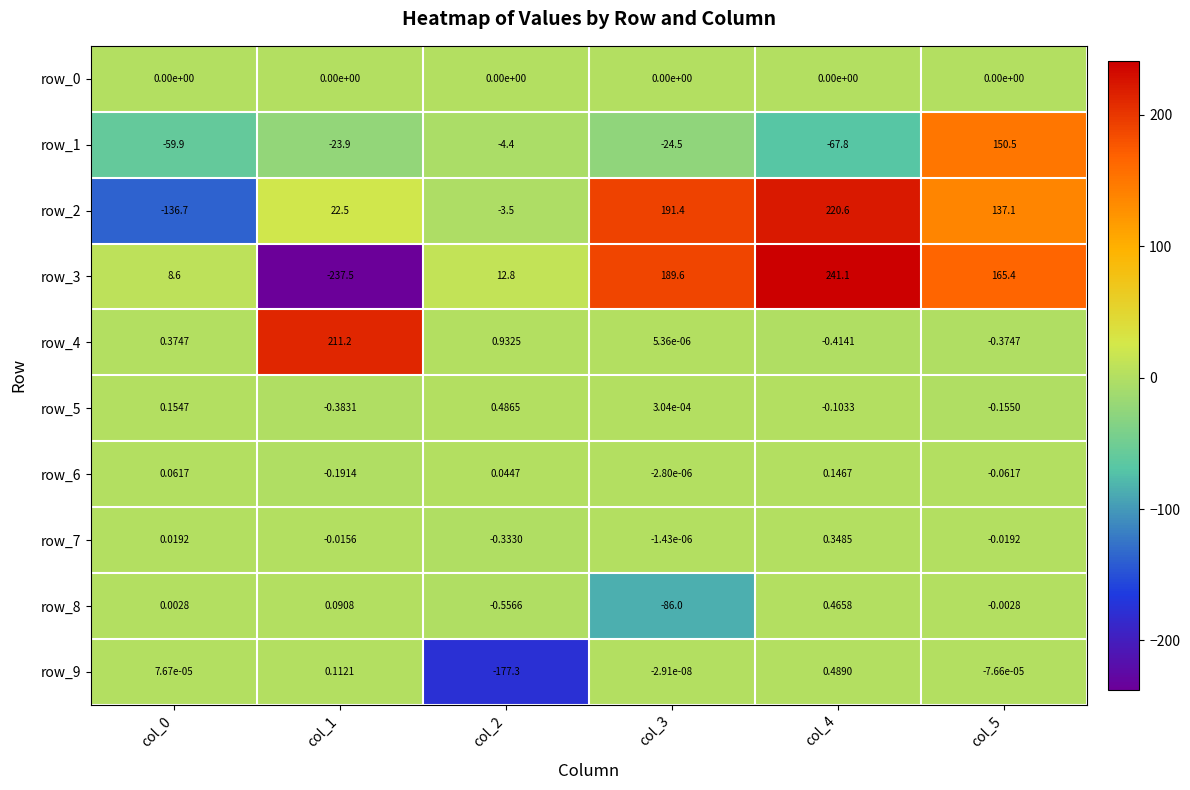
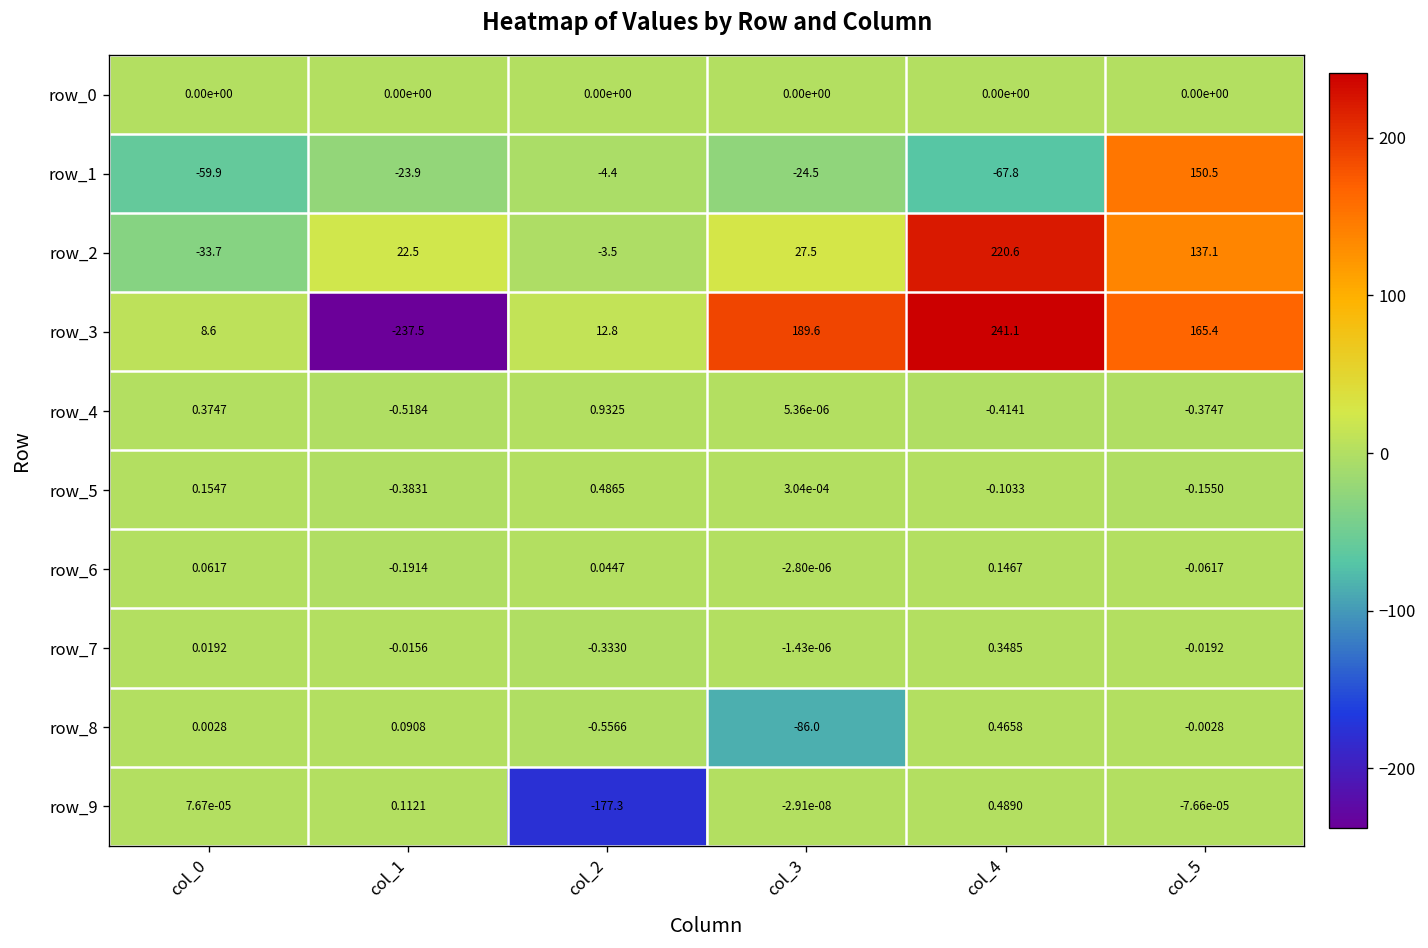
row_2, col_0: -136.7 -> -33.7
row_2, col_3: 191.4 -> 27.5
row_4, col_1: 211.2 -> -0.5184
